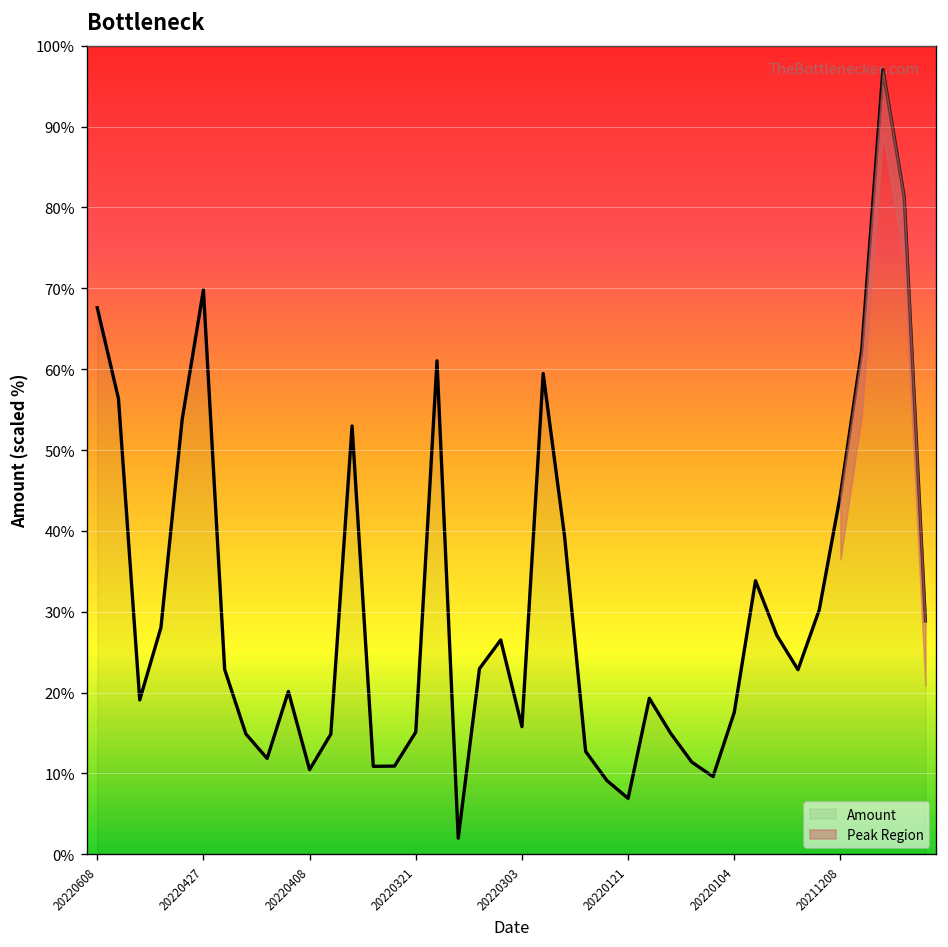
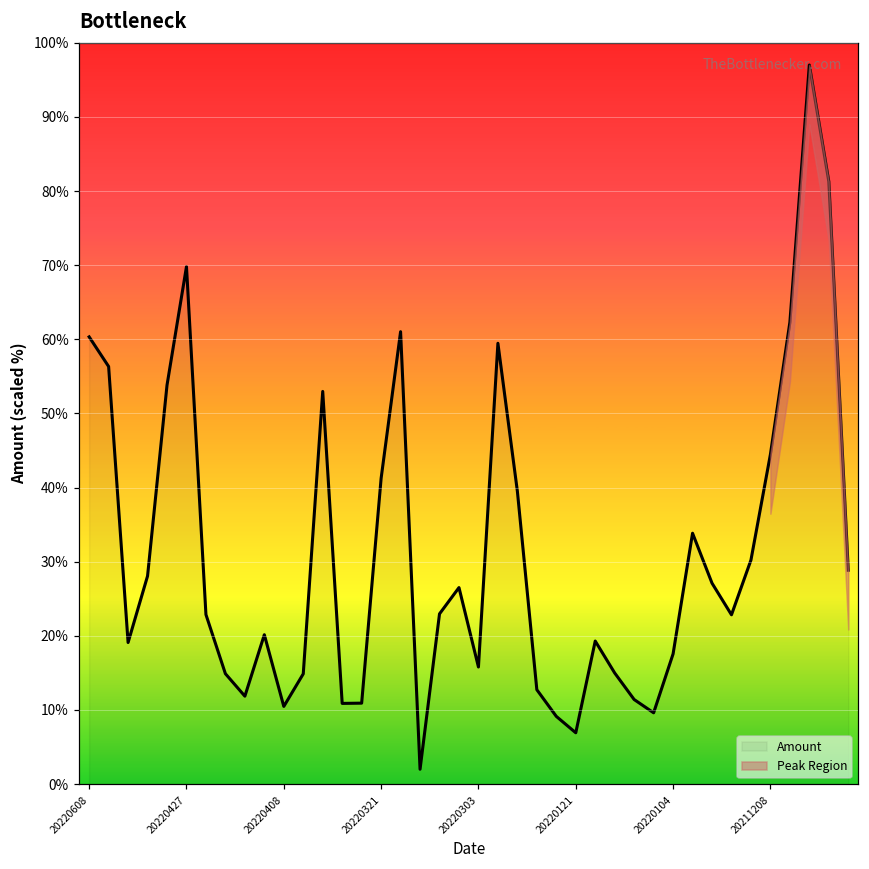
Amount, 20220608: 68% -> 60%
Amount, 20220321: 15% -> 41%
